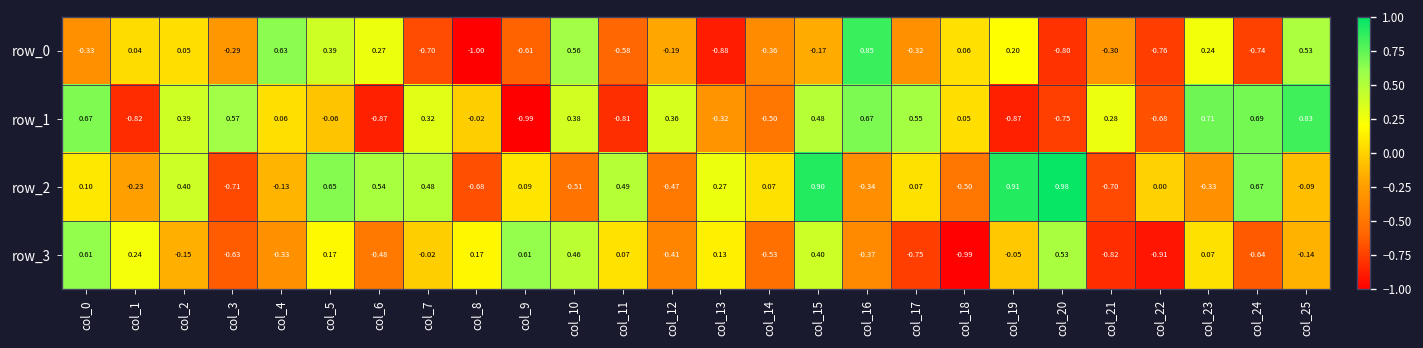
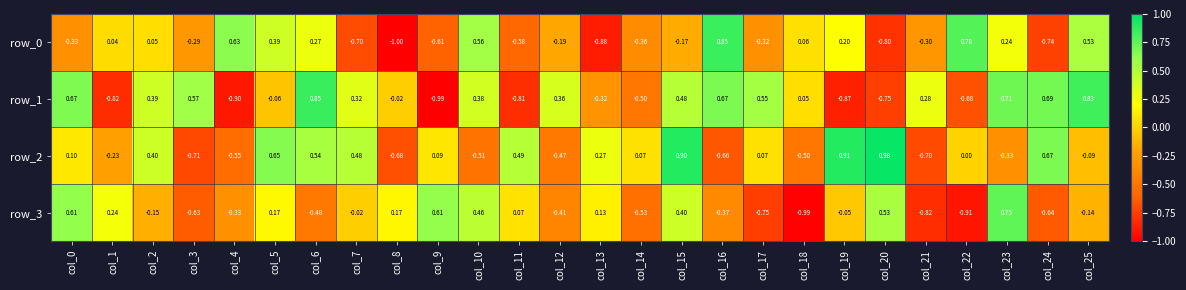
row_0, col_22: -0.76 -> 0.78
row_1, col_4: 0.06 -> -0.90
row_1, col_6: -0.87 -> 0.85
row_2, col_4: -0.13 -> -0.55
row_2, col_16: -0.34 -> -0.66
row_3, col_23: 0.07 -> 0.75
